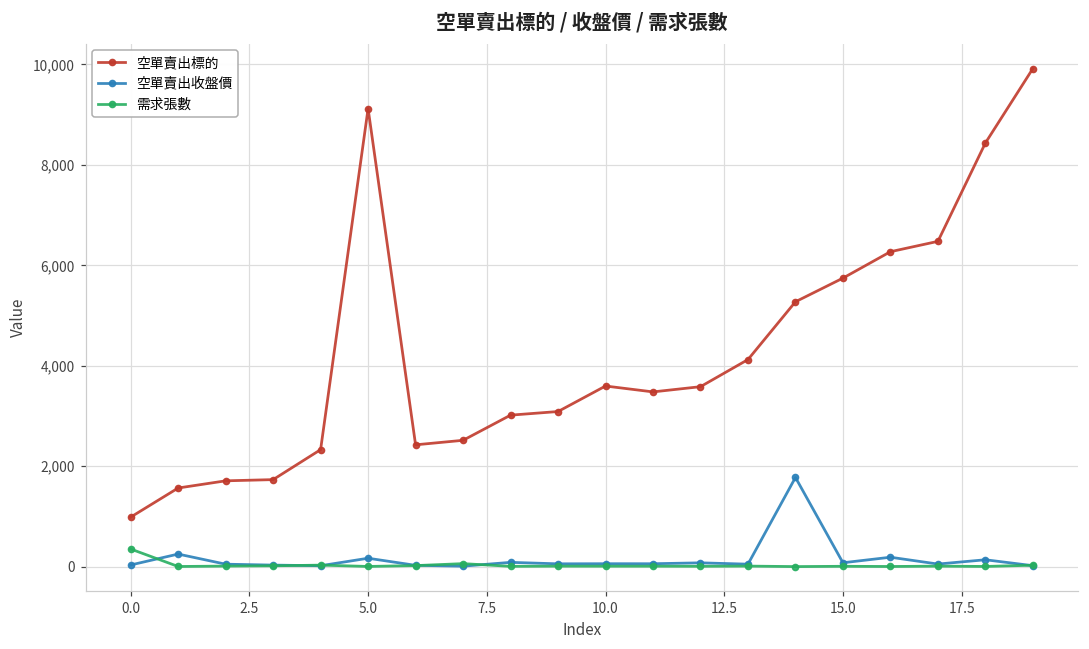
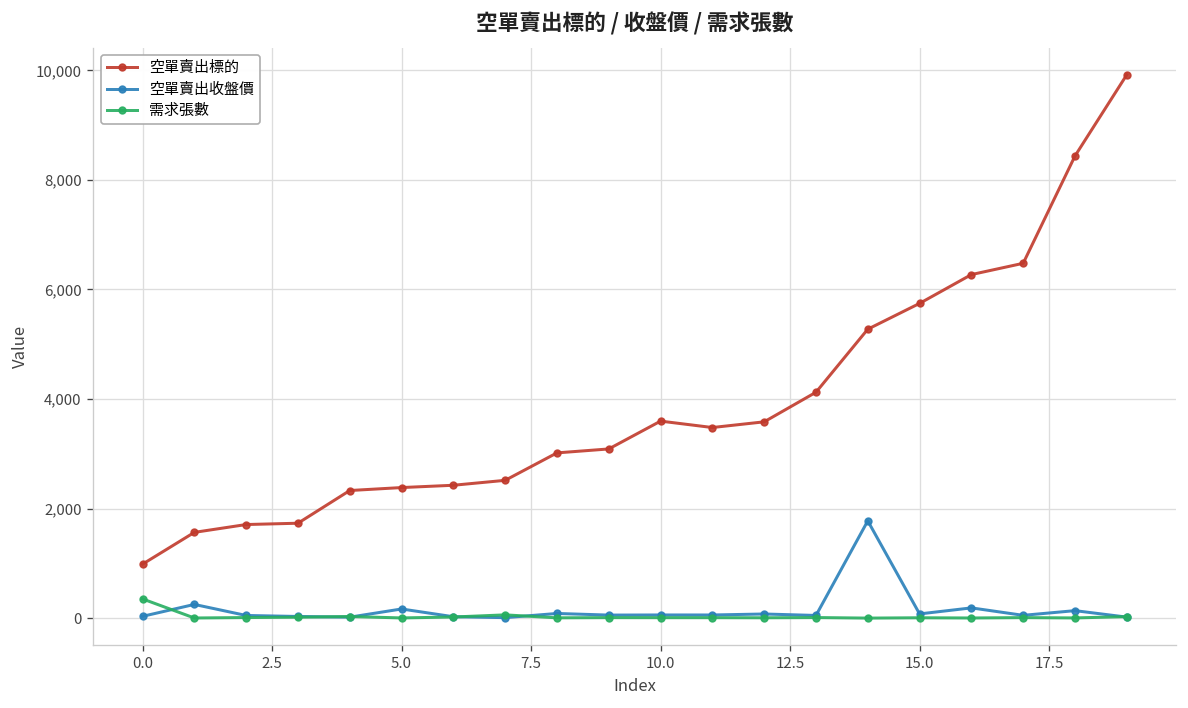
空單賣出標的, 5.0: 9,100 -> 2,400
